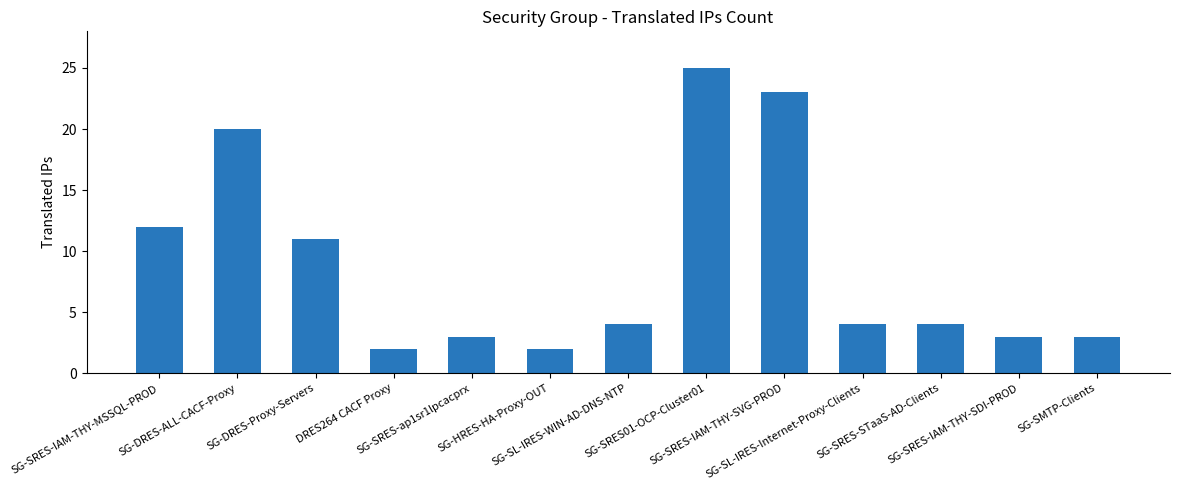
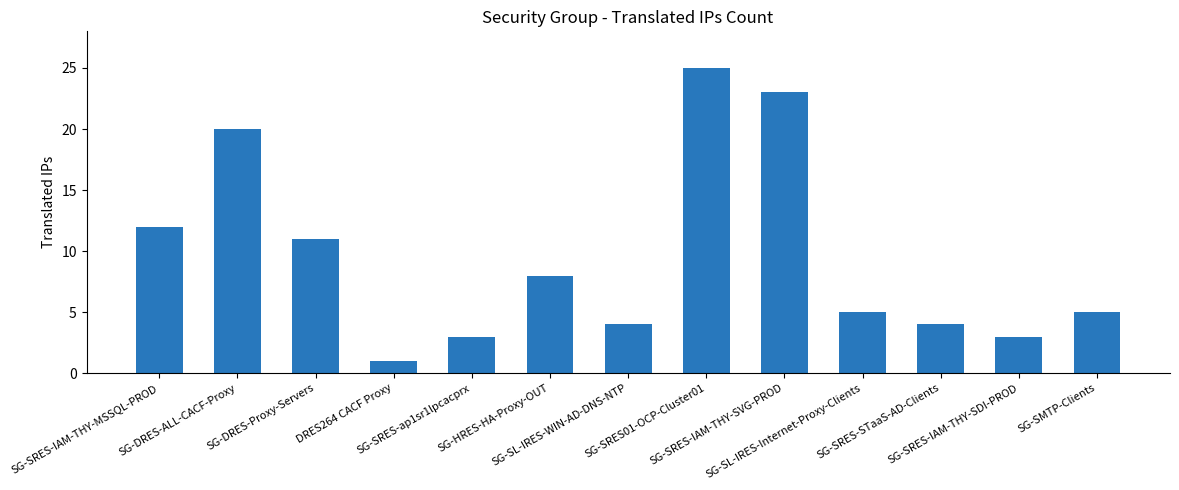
DRES264 CACF Proxy: 2 -> 1
SG-HRES-HA-Proxy-OUT: 2 -> 8
SG-SL-IRES-Internet-Proxy-Clients: 4 -> 5
SG-SMTP-Clients: 3 -> 5
